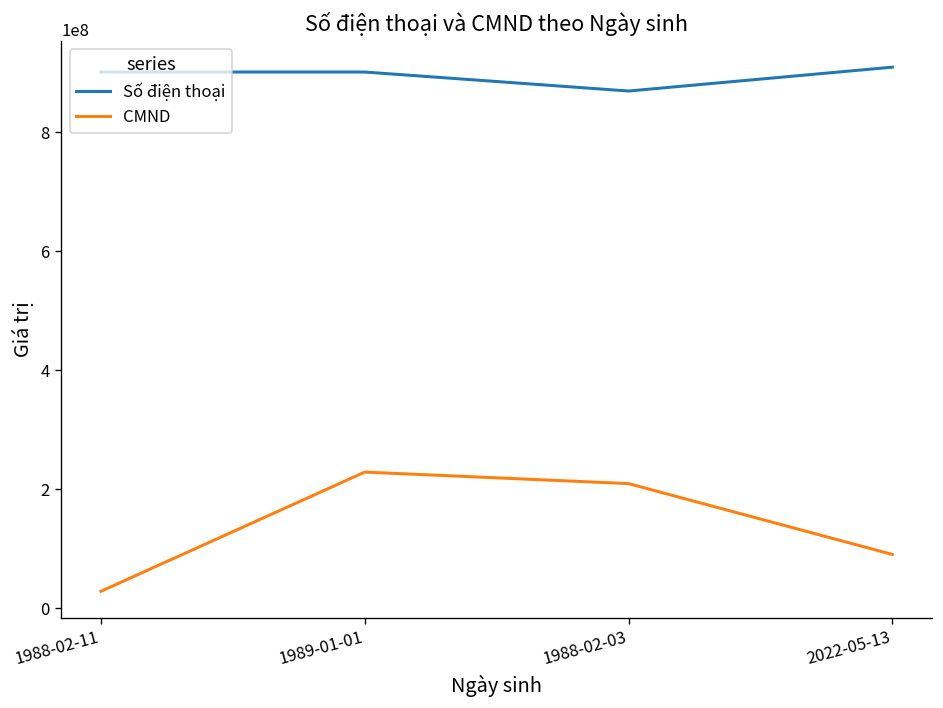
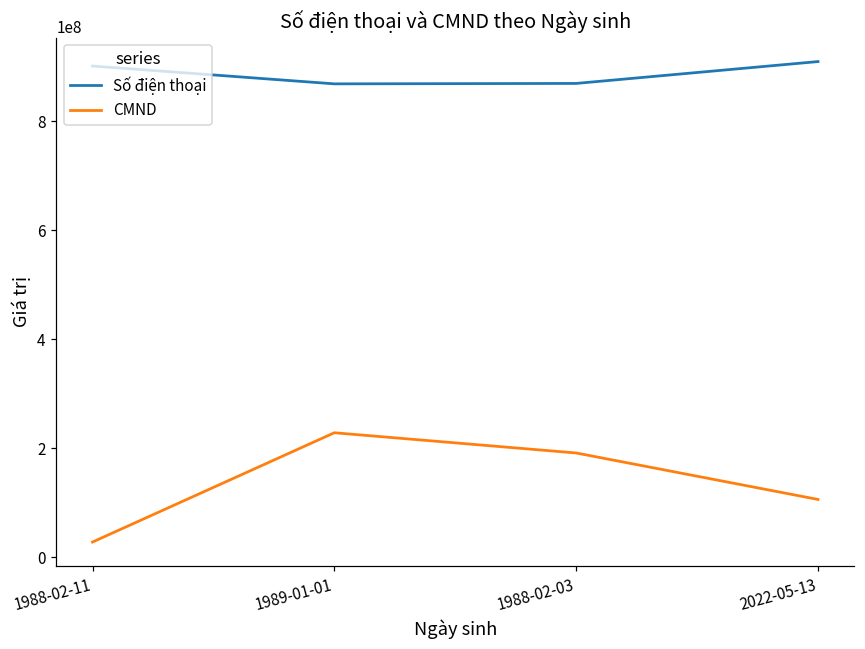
Số điện thoại, 1989-01-01: 900000000 -> 870000000
CMND, 1988-02-03: 210000000 -> 190000000
CMND, 2022-05-13: 90000000 -> 110000000
